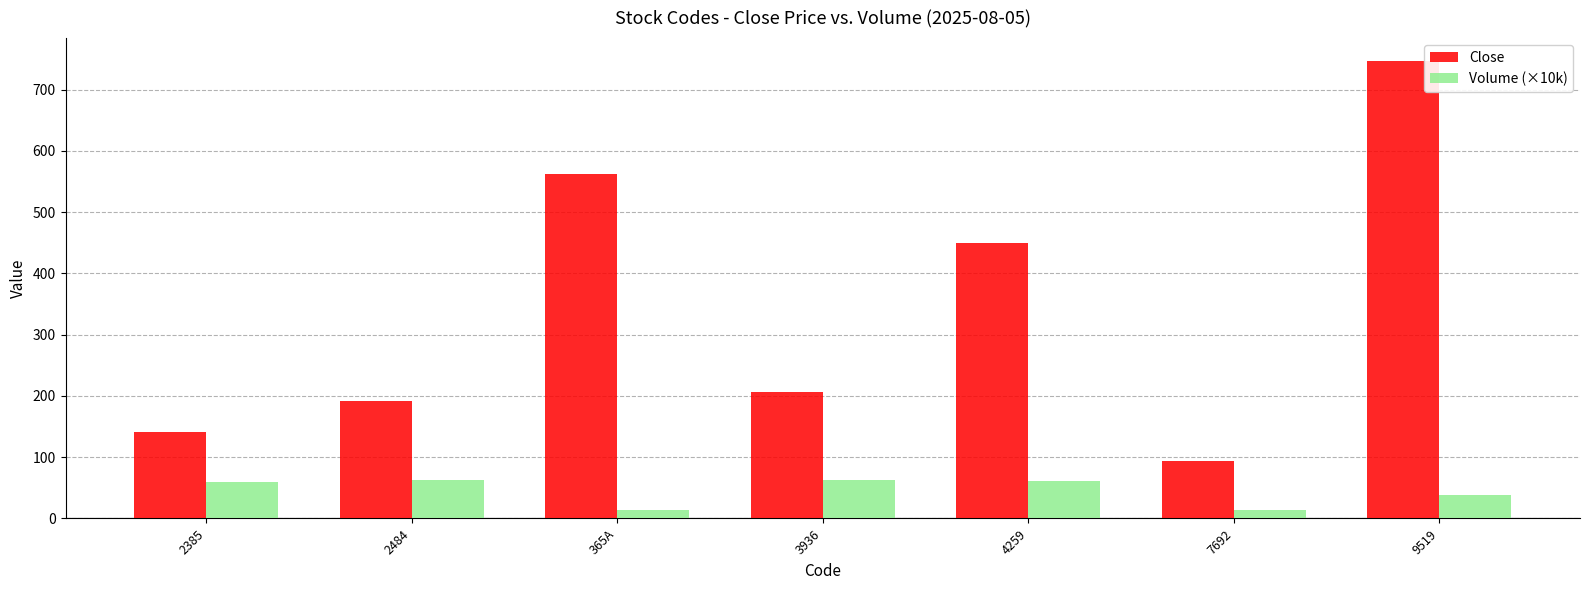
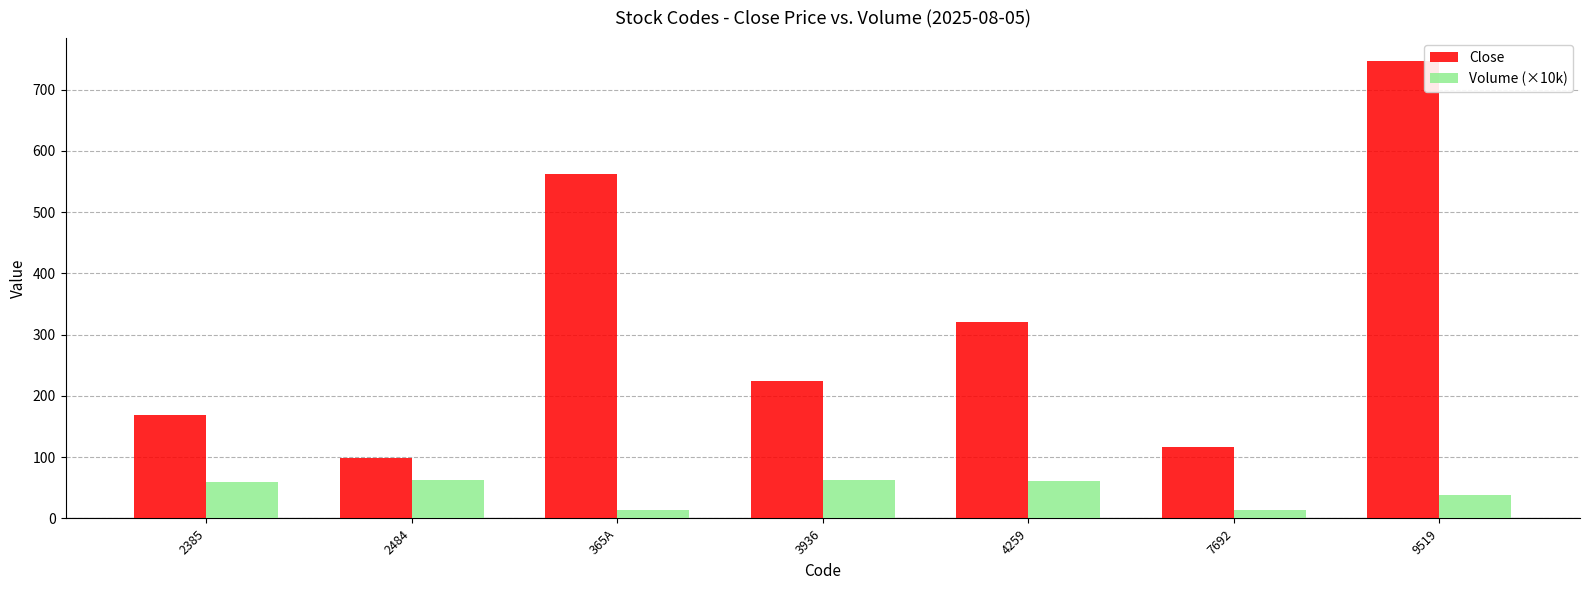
Close, 2385: 140 -> 170
Close, 2484: 190 -> 100
Close, 3936: 210 -> 220
Close, 4259: 450 -> 320
Close, 7692: 90 -> 120
